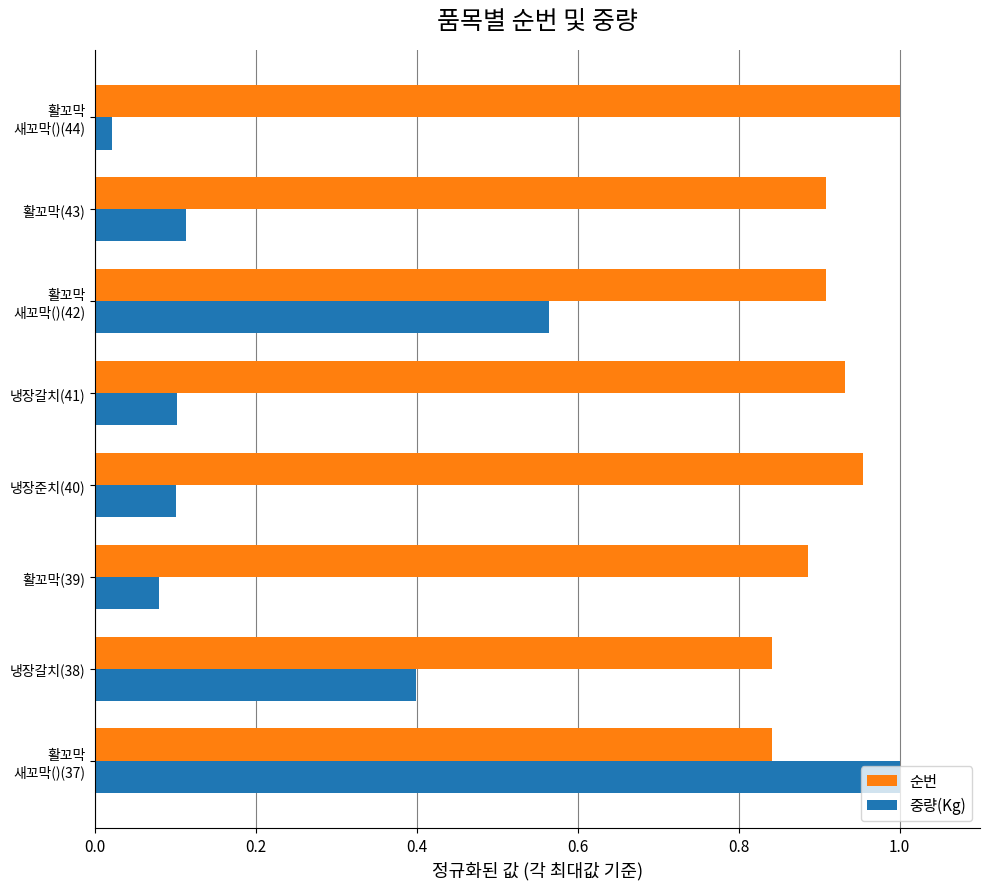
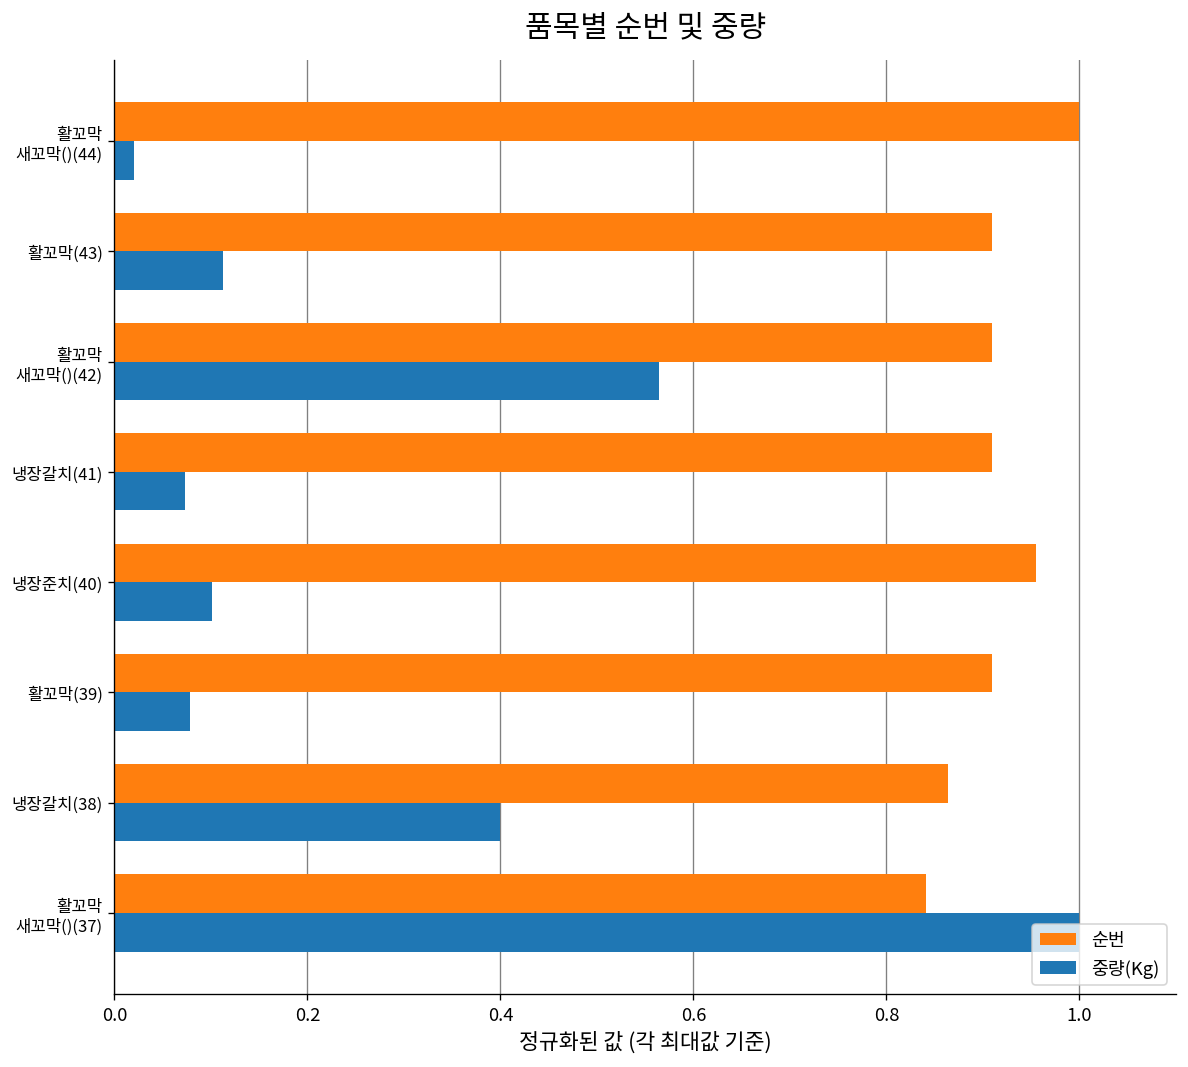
순번, 냉장갈치(41): 0.93 -> 0.91
중량(Kg), 냉장갈치(41): 0.10 -> 0.07
순번, 활꼬막(39): 0.89 -> 0.91
순번, 냉장갈치(38): 0.84 -> 0.86
